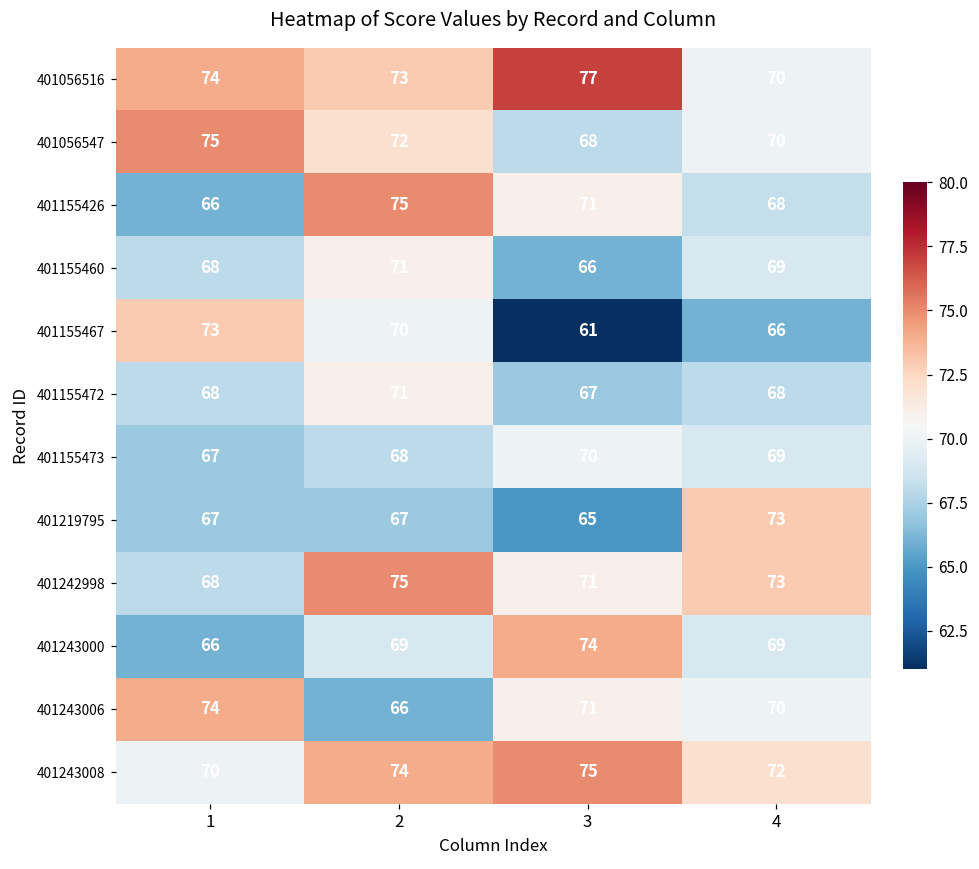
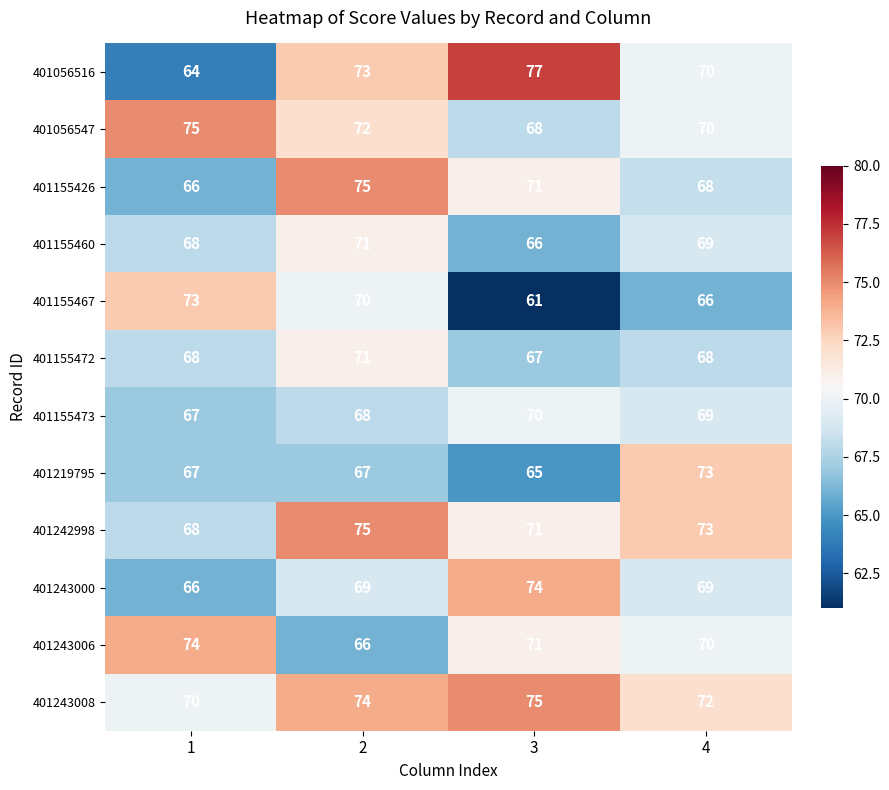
401056516, 1: 74 -> 64
